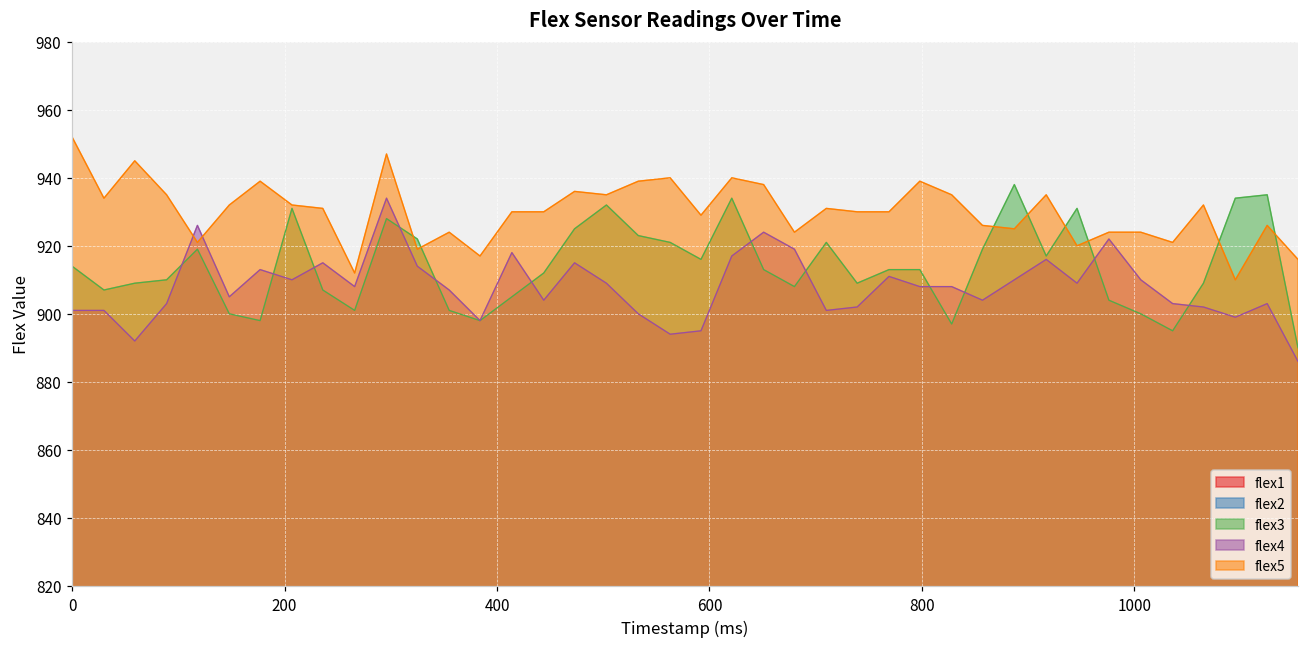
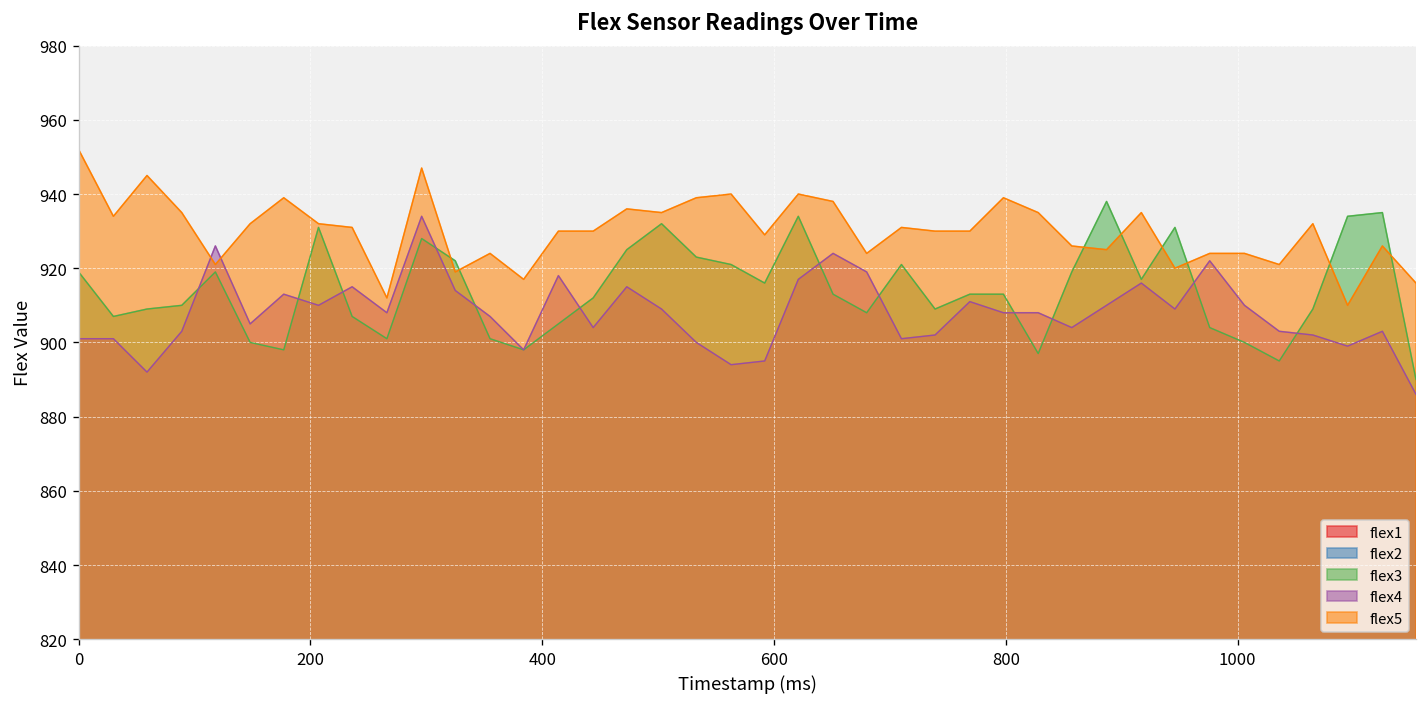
flex3, 0: 914 -> 919
